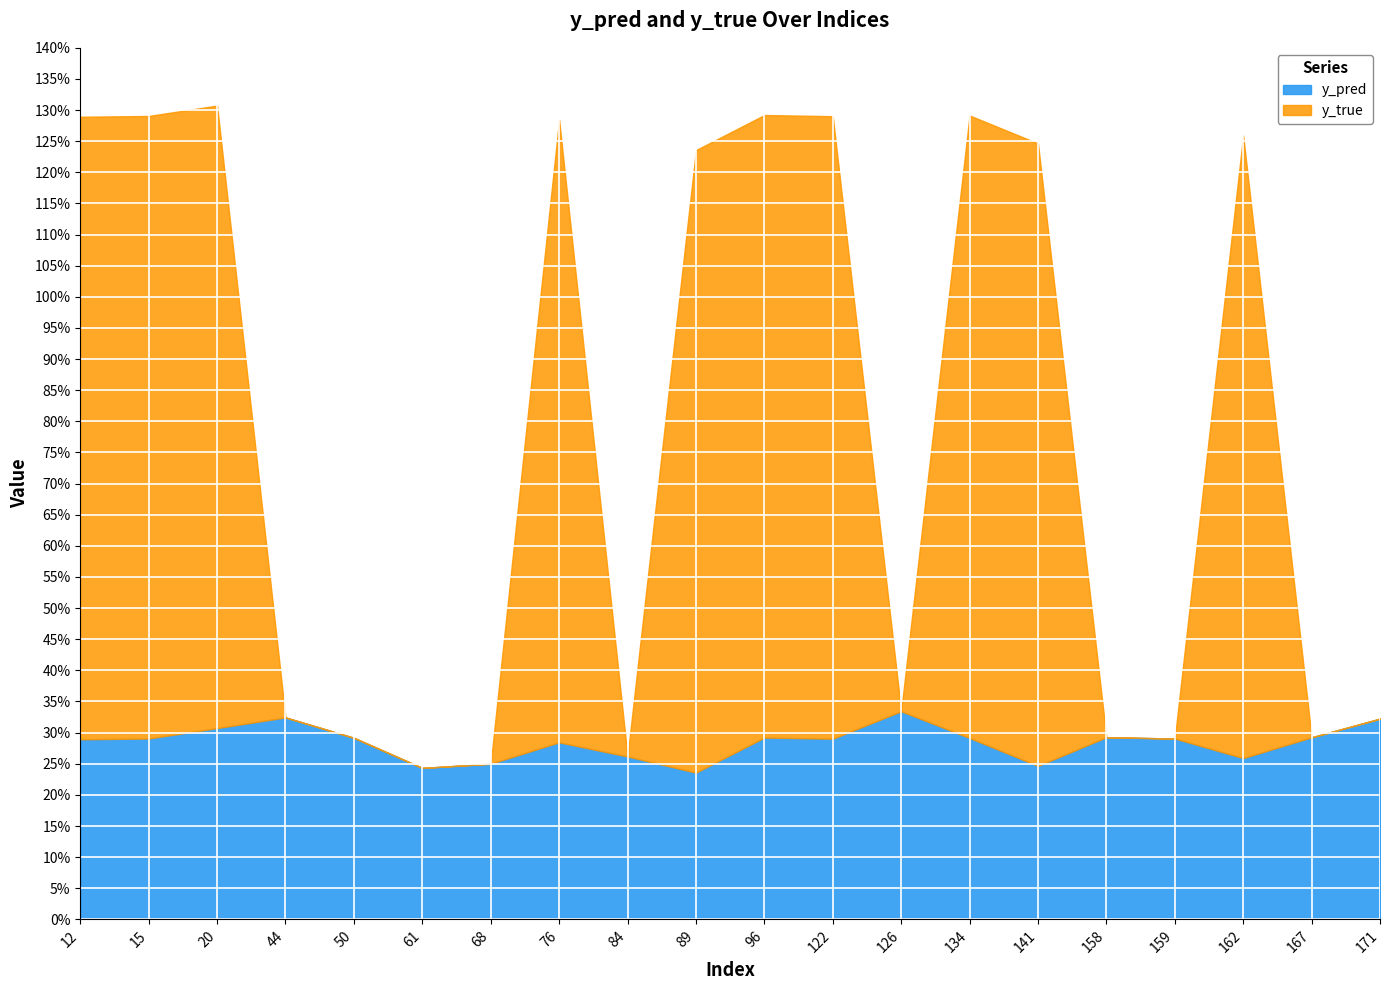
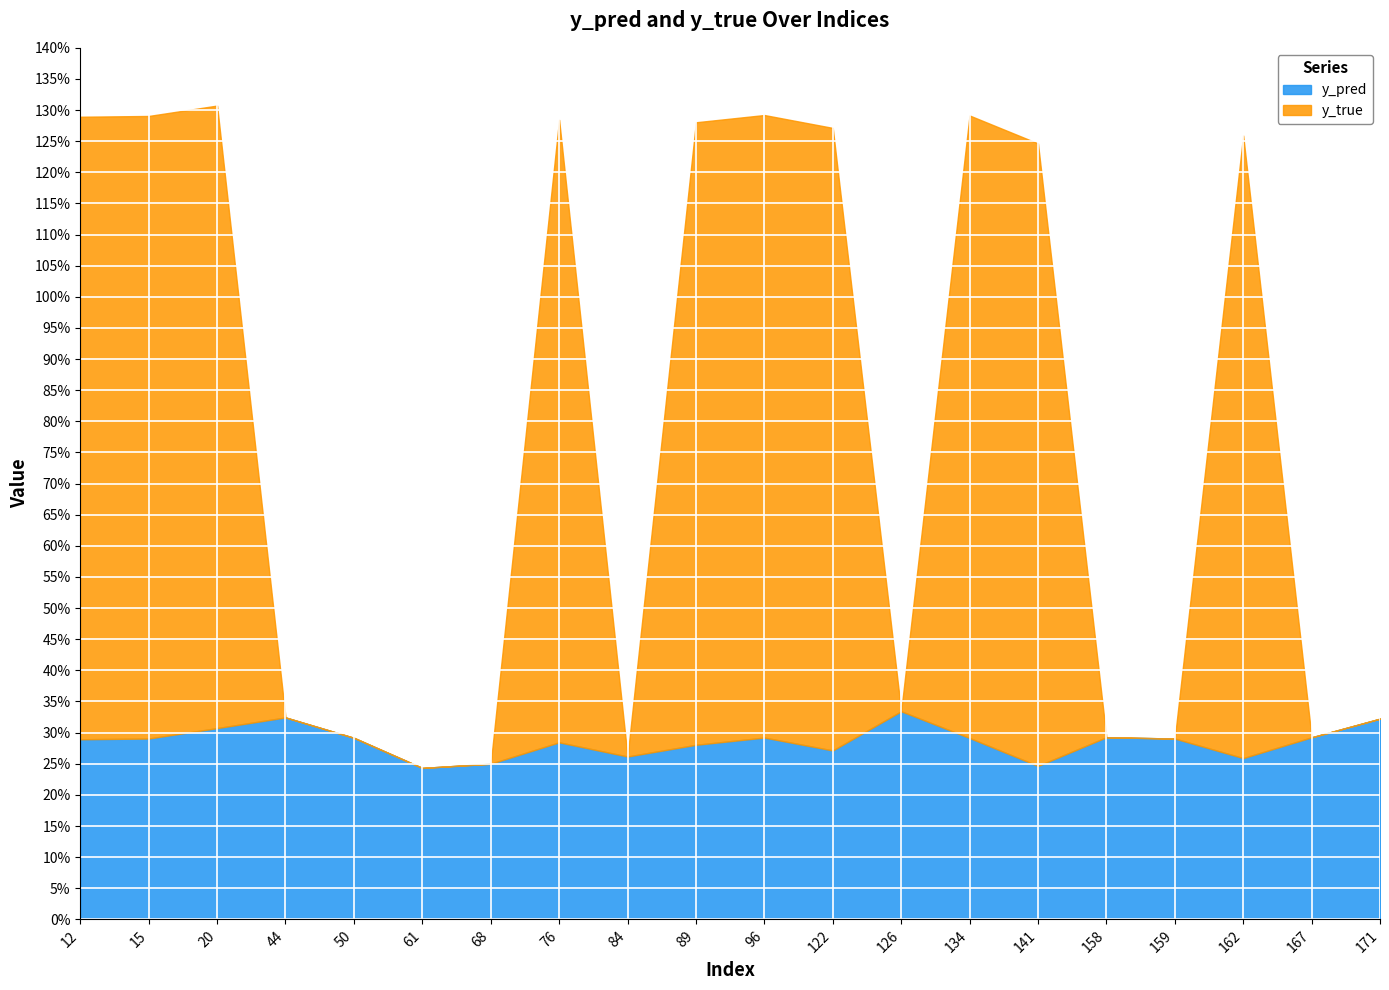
y_pred, 89: 24% -> 28%
y_pred, 122: 29% -> 27%
